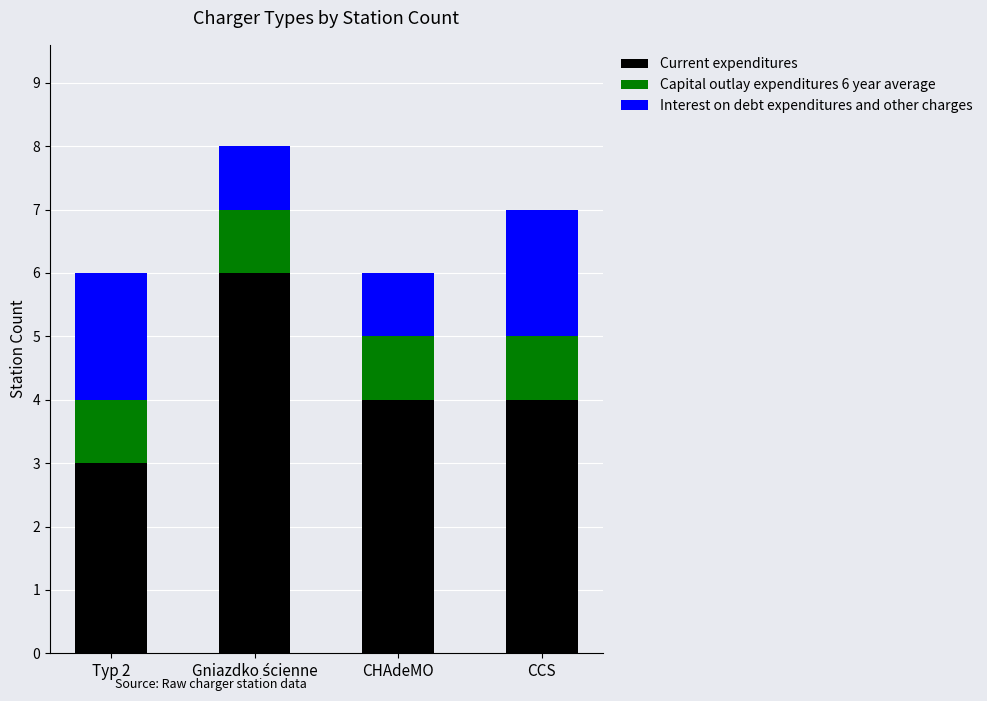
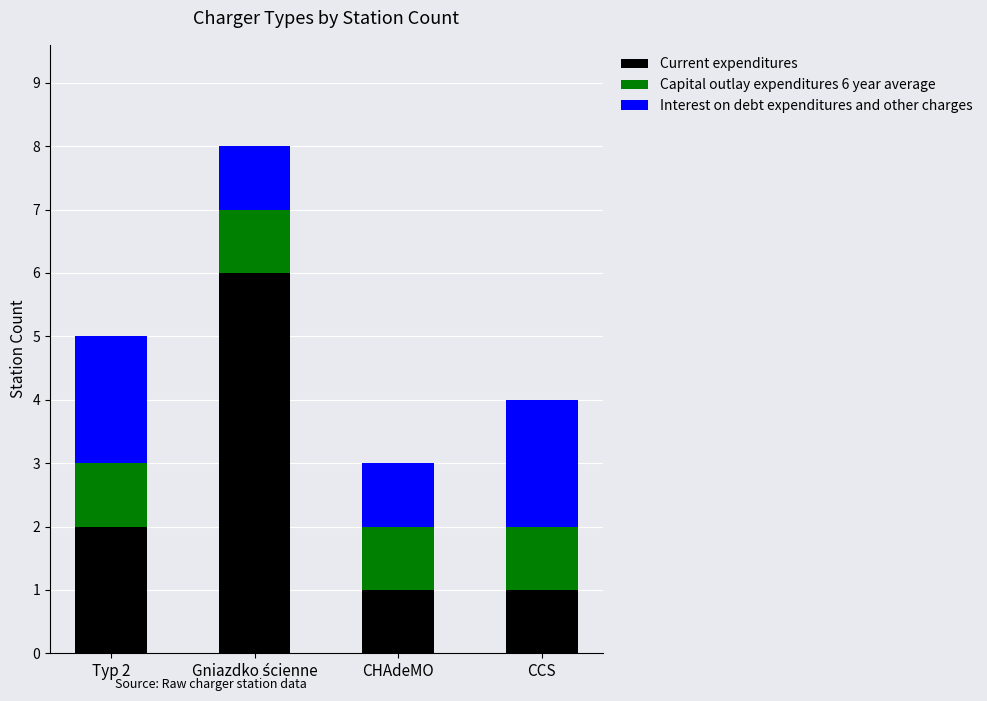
Current expenditures, Typ 2: 3 -> 2
Current expenditures, CHAdeMO: 4 -> 1
Current expenditures, CCS: 4 -> 1
